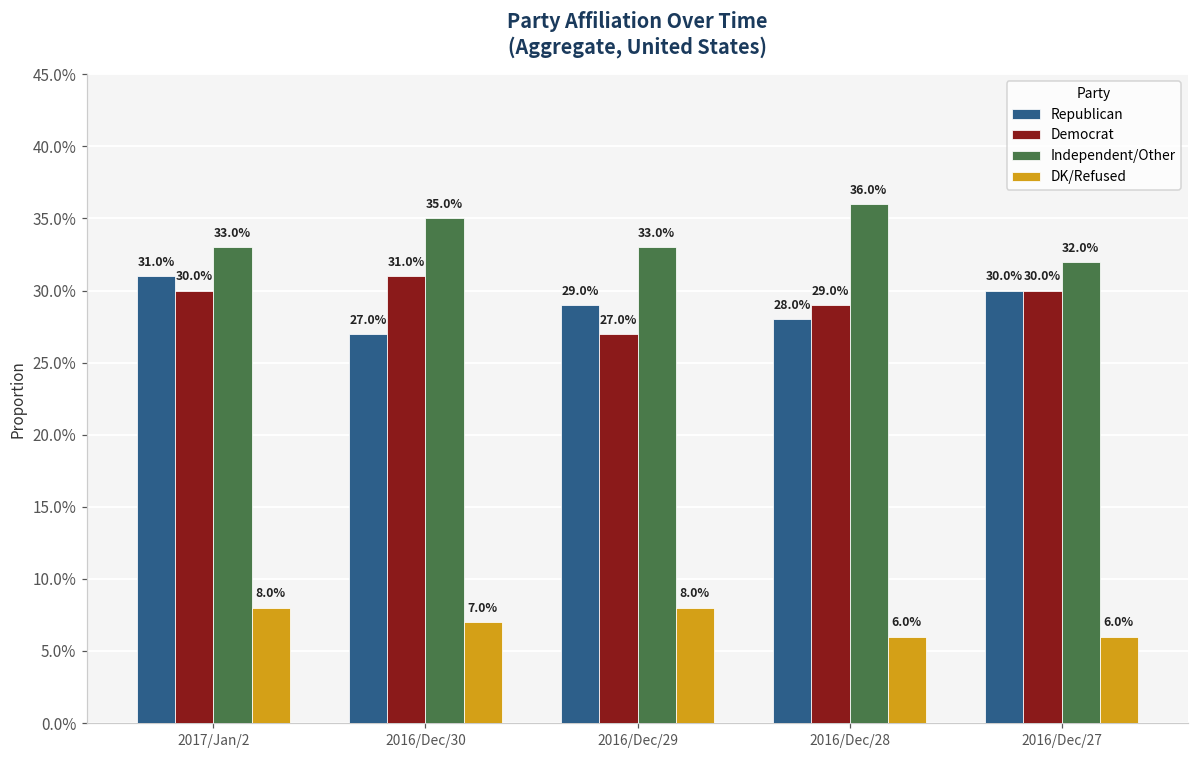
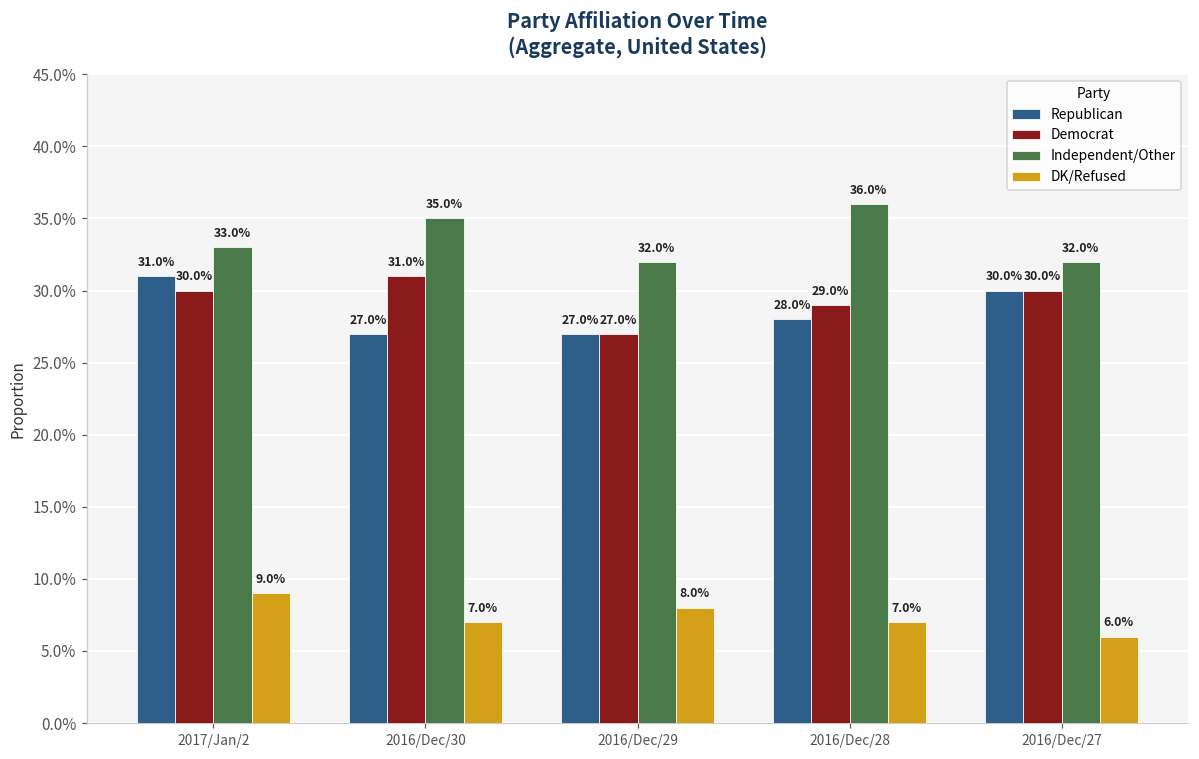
DK/Refused, 2017/Jan/2: 8.0% -> 9.0%
Republican, 2016/Dec/29: 29.0% -> 27.0%
Independent/Other, 2016/Dec/29: 33.0% -> 32.0%
DK/Refused, 2016/Dec/28: 6.0% -> 7.0%
